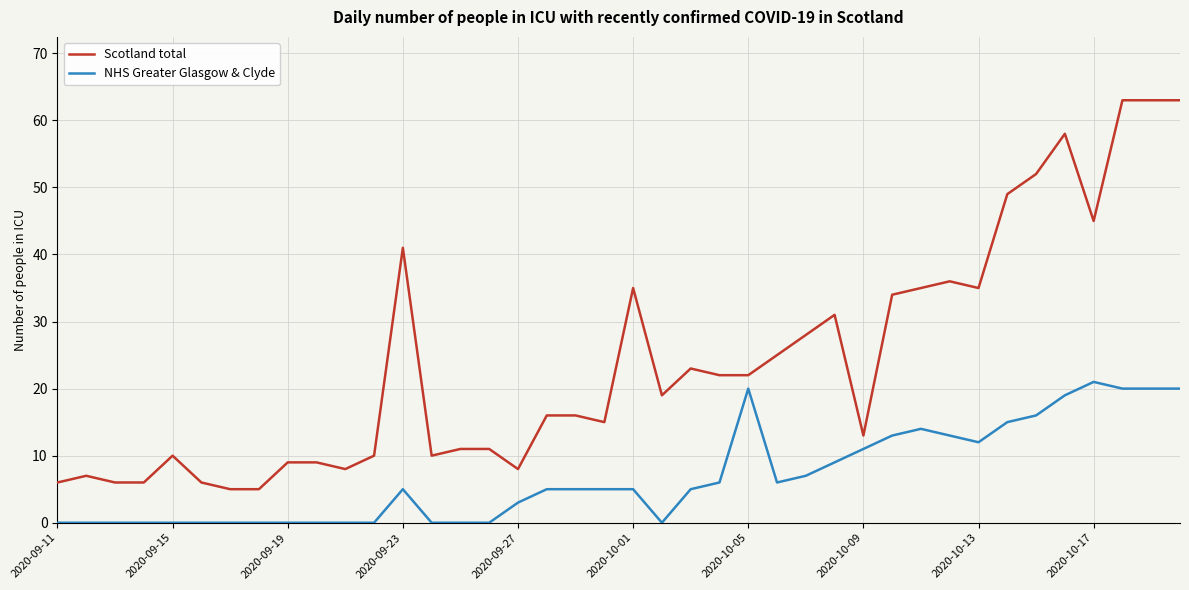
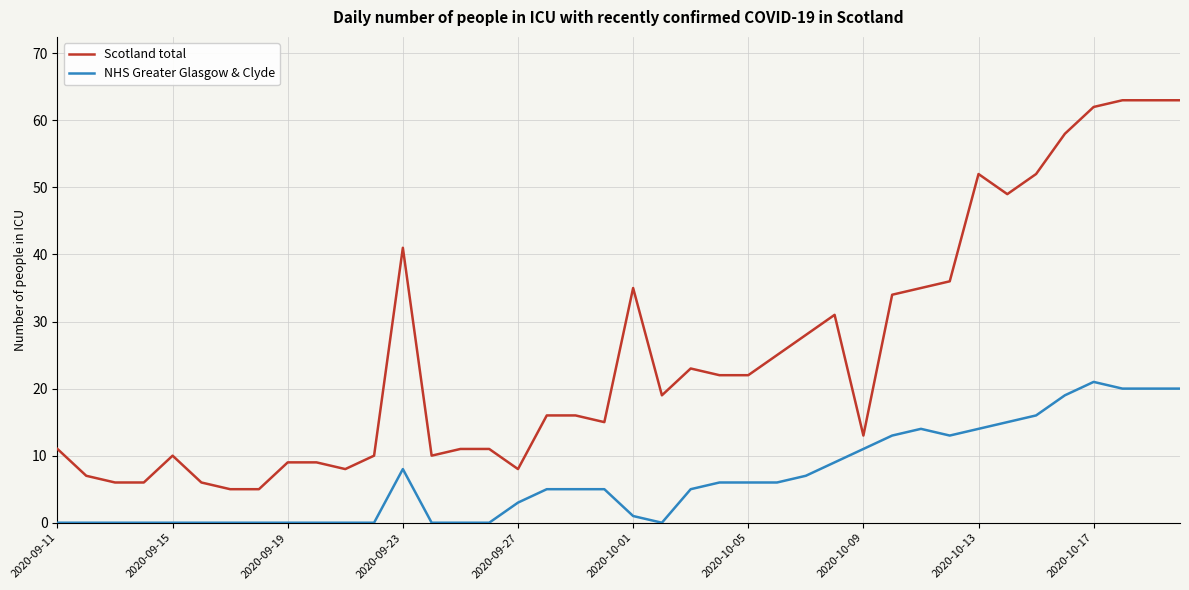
Scotland total, 2020-09-11: 6 -> 11
NHS Greater Glasgow & Clyde, 2020-09-23: 5 -> 8
NHS Greater Glasgow & Clyde, 2020-10-01: 5 -> 1
NHS Greater Glasgow & Clyde, 2020-10-05: 20 -> 6
Scotland total, 2020-10-13: 35 -> 52
NHS Greater Glasgow & Clyde, 2020-10-13: 12 -> 14
Scotland total, 2020-10-17: 45 -> 62
